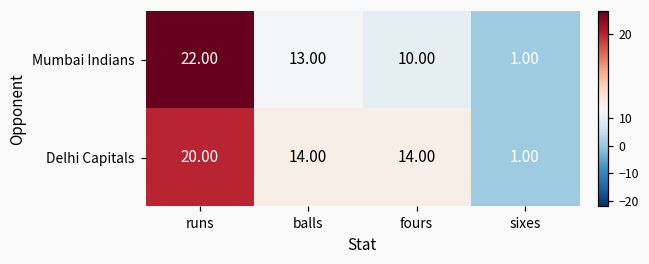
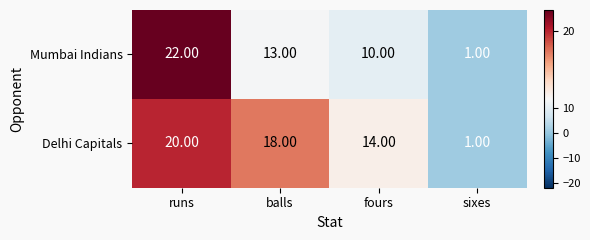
Delhi Capitals, balls: 14.00 -> 18.00
